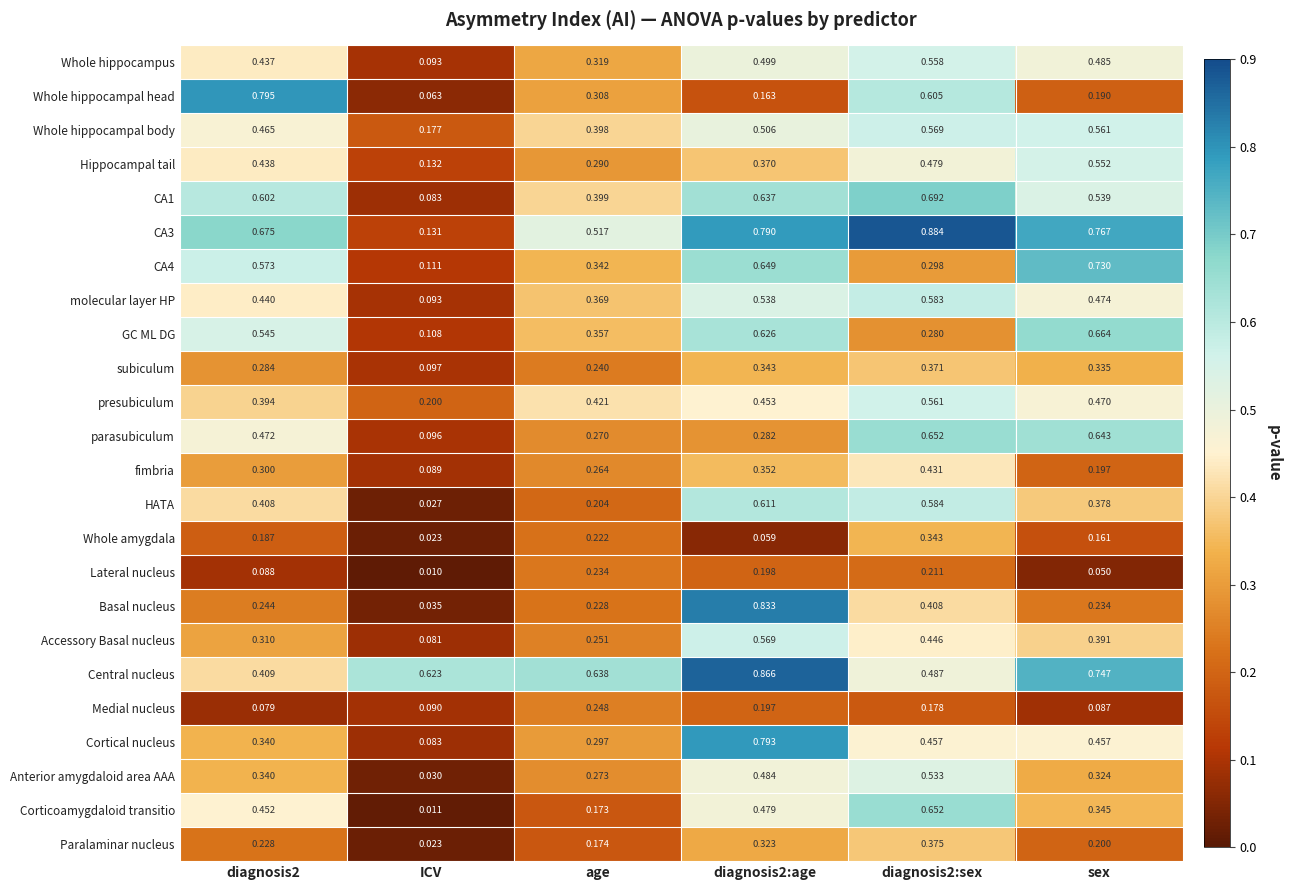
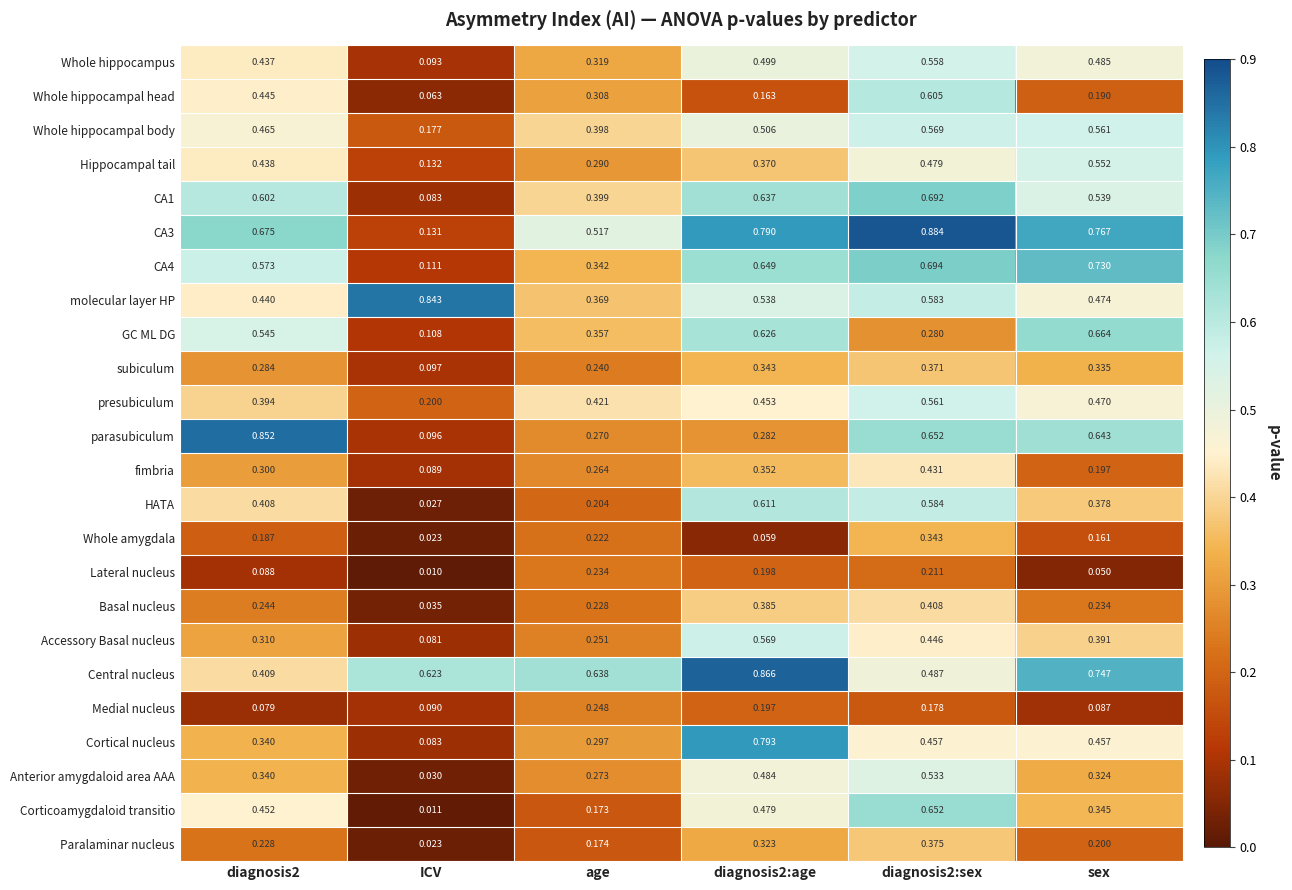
Whole hippocampal head, diagnosis2: 0.795 -> 0.445
CA4, diagnosis2:sex: 0.298 -> 0.694
molecular layer HP, ICV: 0.093 -> 0.843
parasubiculum, diagnosis2: 0.472 -> 0.852
Basal nucleus, diagnosis2:age: 0.833 -> 0.385
